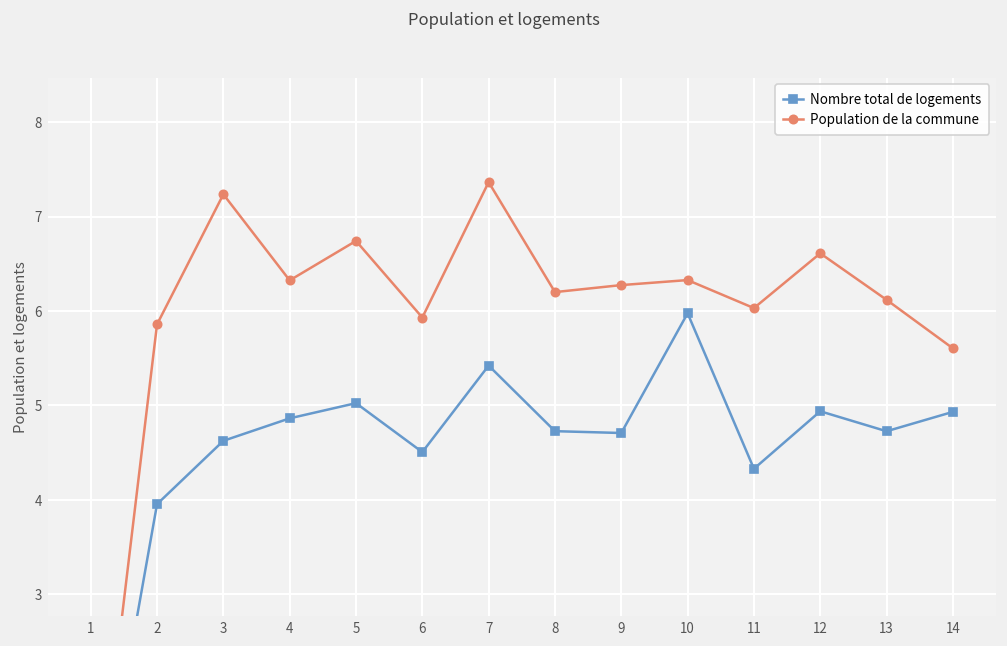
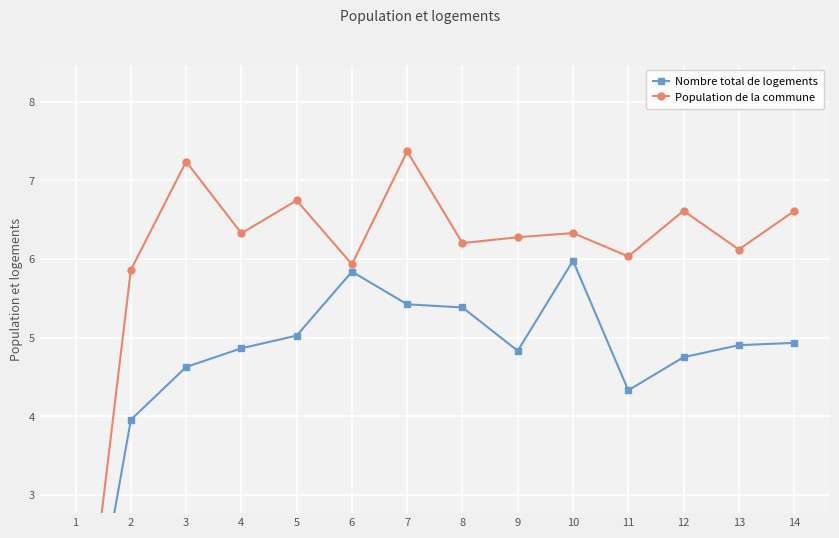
Nombre total de logements, 6: 4.5 -> 5.8
Nombre total de logements, 8: 4.7 -> 5.4
Nombre total de logements, 9: 4.7 -> 4.8
Nombre total de logements, 12: 4.9 -> 4.8
Nombre total de logements, 13: 4.7 -> 4.9
Population de la commune, 14: 5.6 -> 6.6
